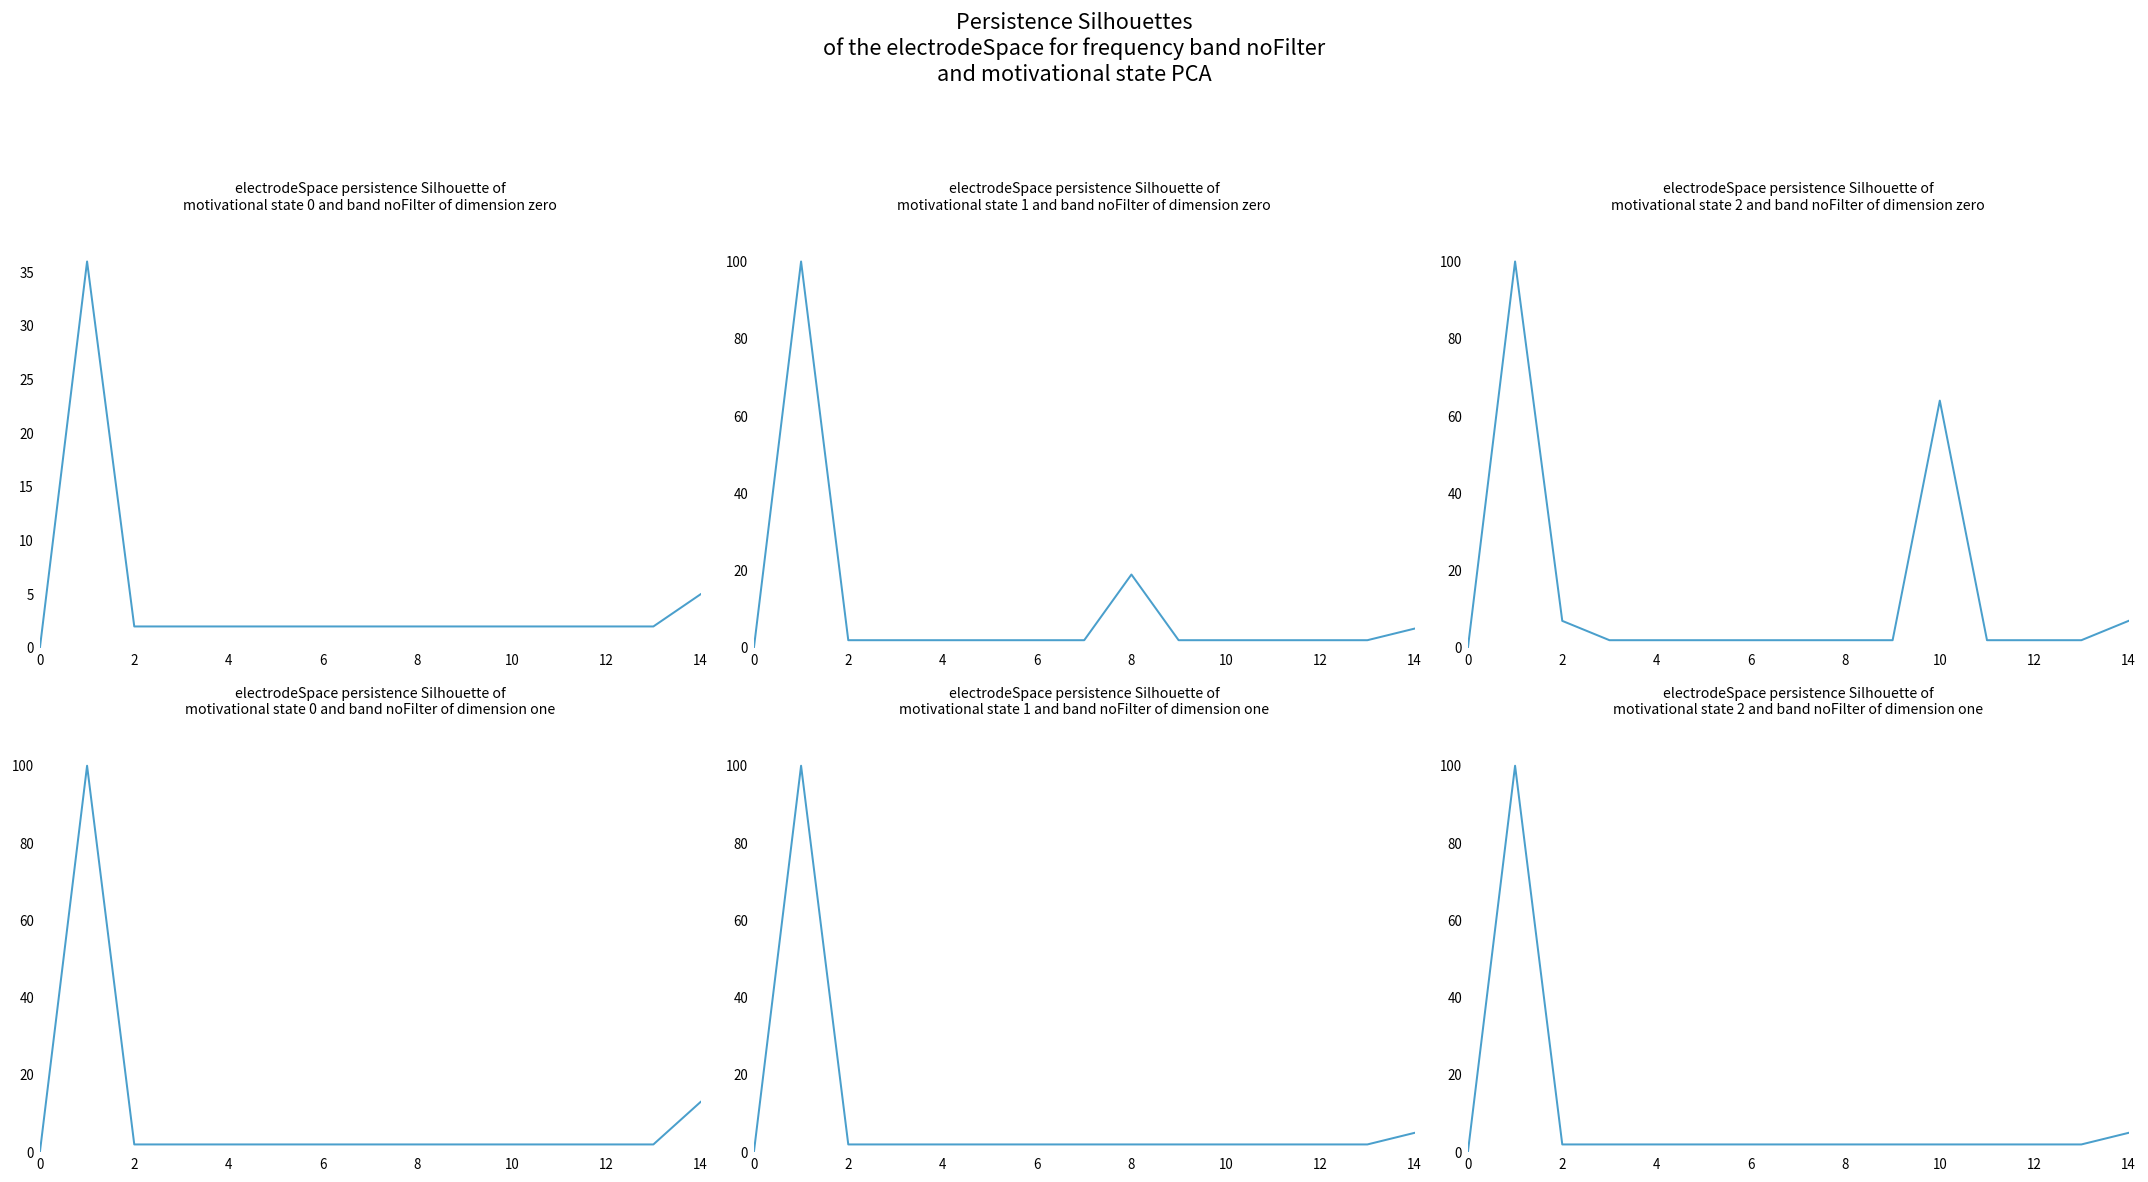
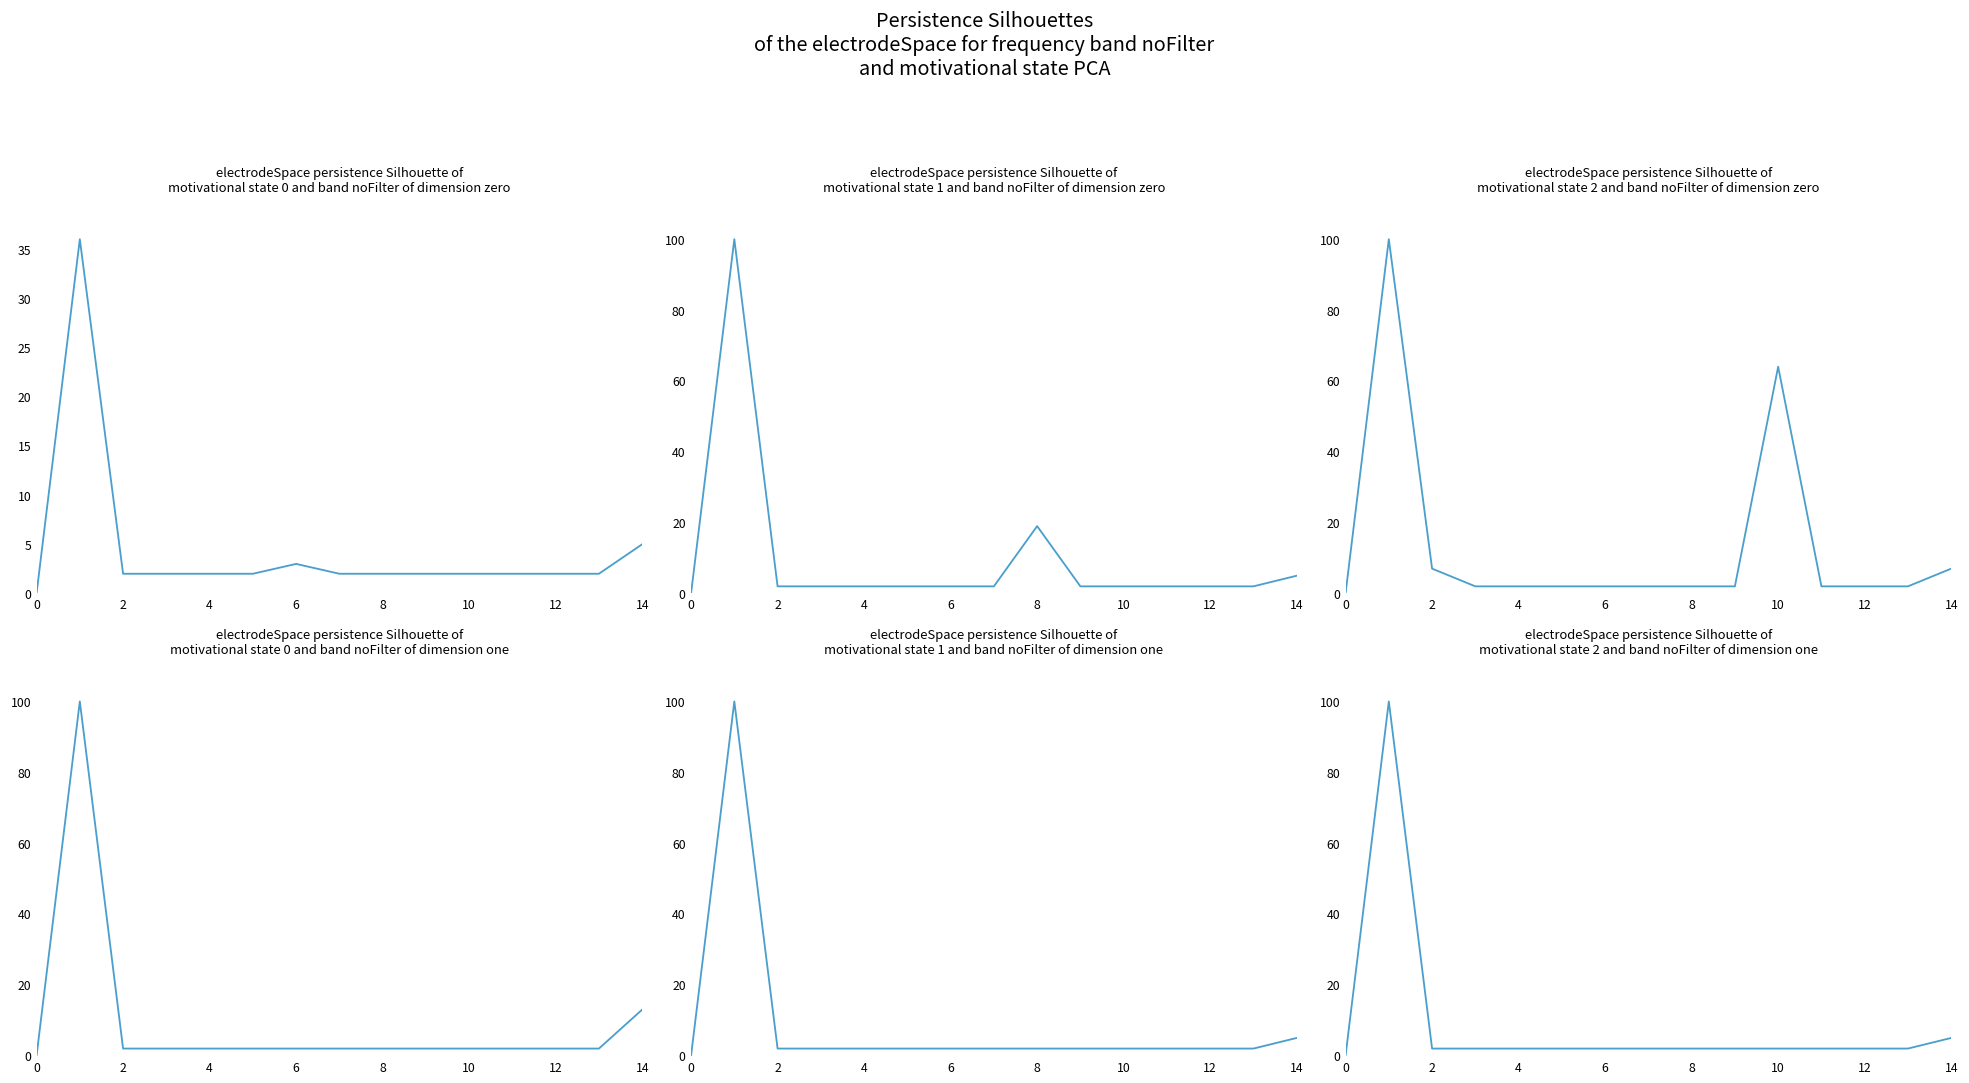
electrodeSpace persistence Silhouette of motivational state 0 and band noFilter of dimension zero, 6: 2 -> 3
